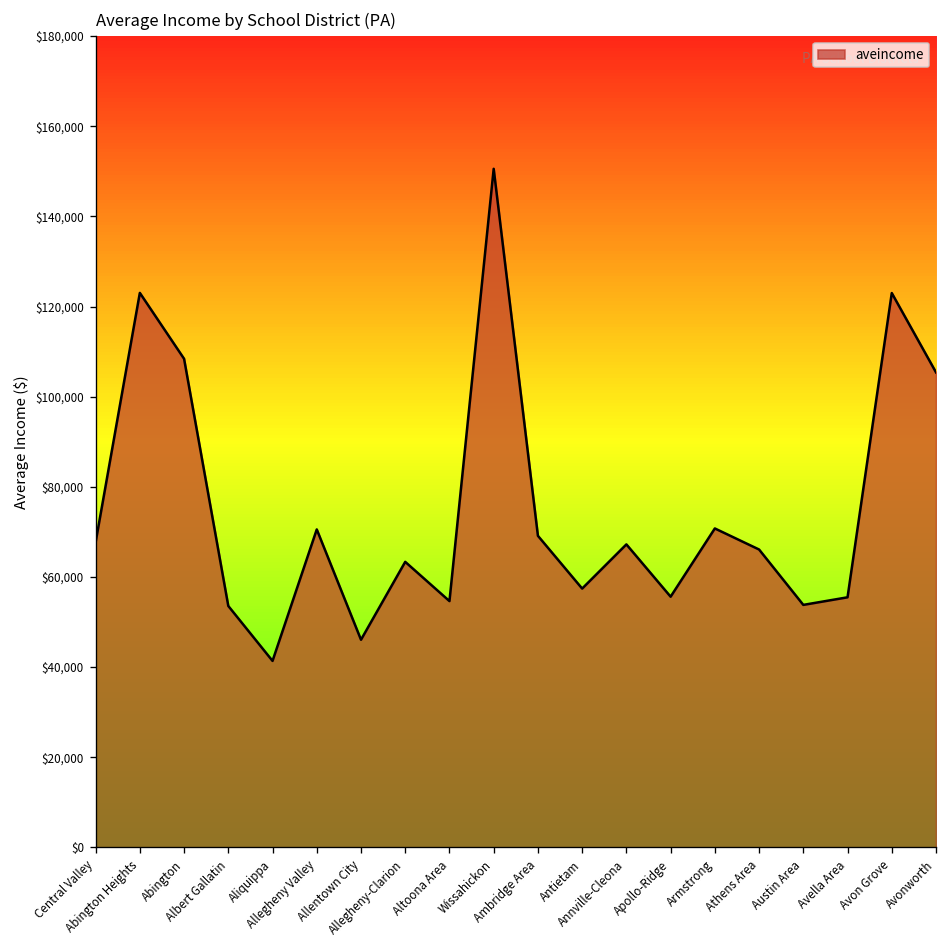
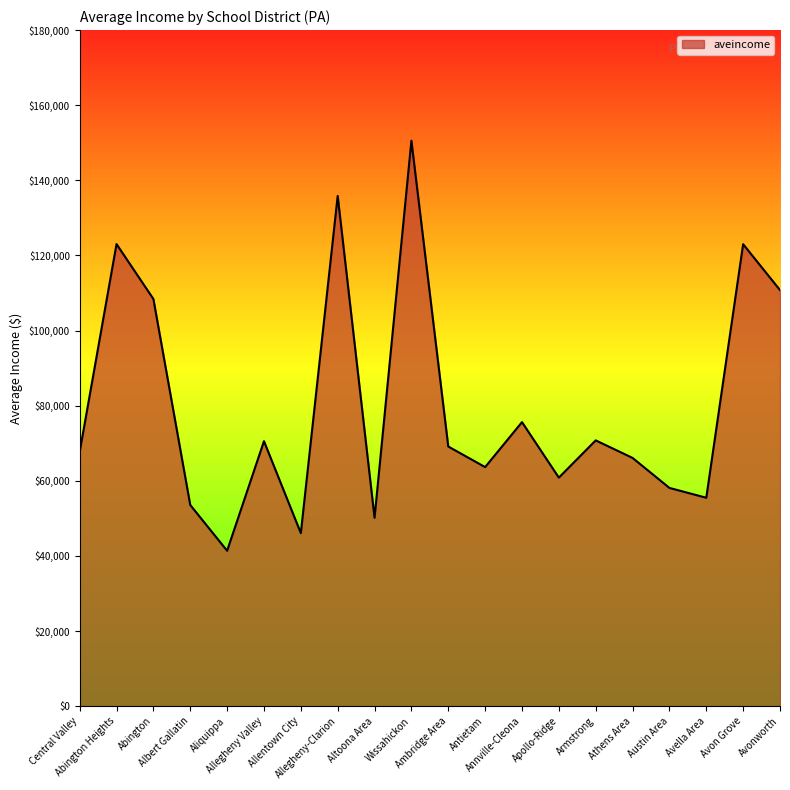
Allegheny-Clarion: $63,000 -> $136,000
Altoona Area: $55,000 -> $50,000
Antietam: $57,000 -> $64,000
Annville-Cleona: $67,000 -> $76,000
Apollo-Ridge: $56,000 -> $61,000
Austin Area: $54,000 -> $58,000
Avonworth: $105,000 -> $111,000
